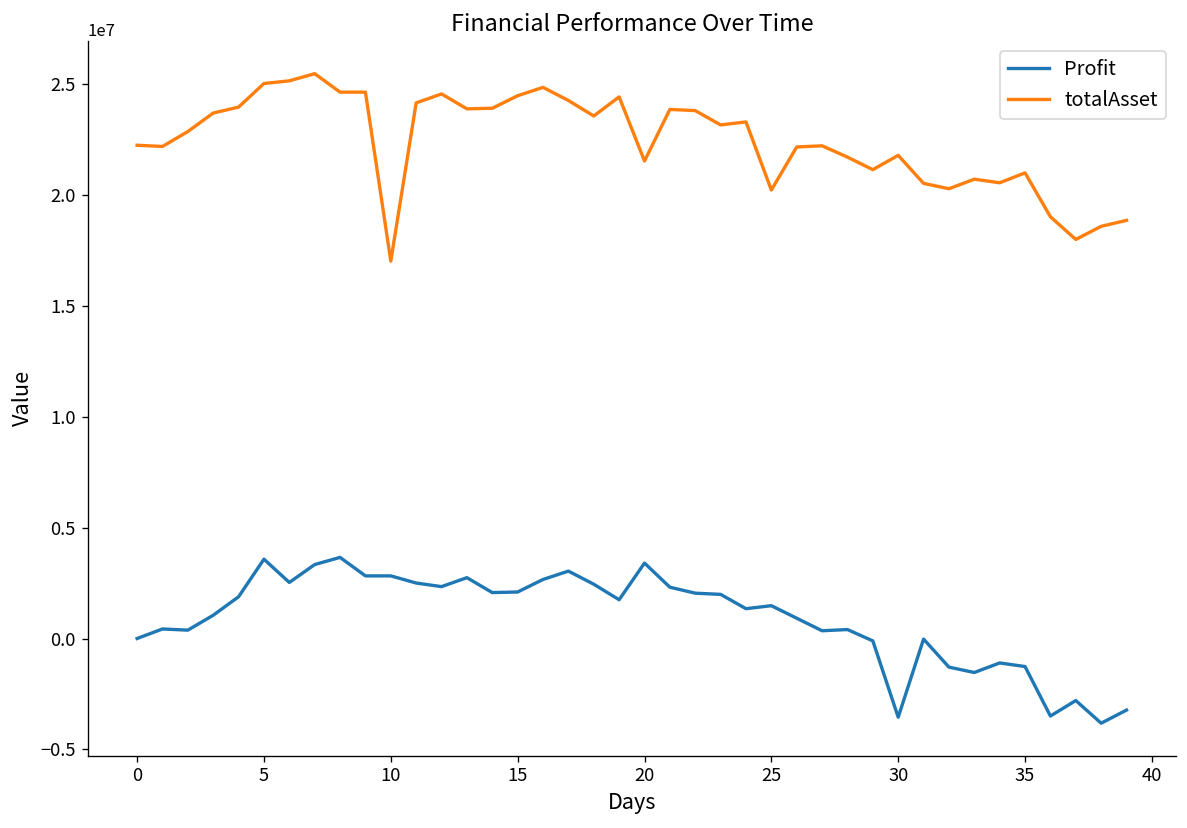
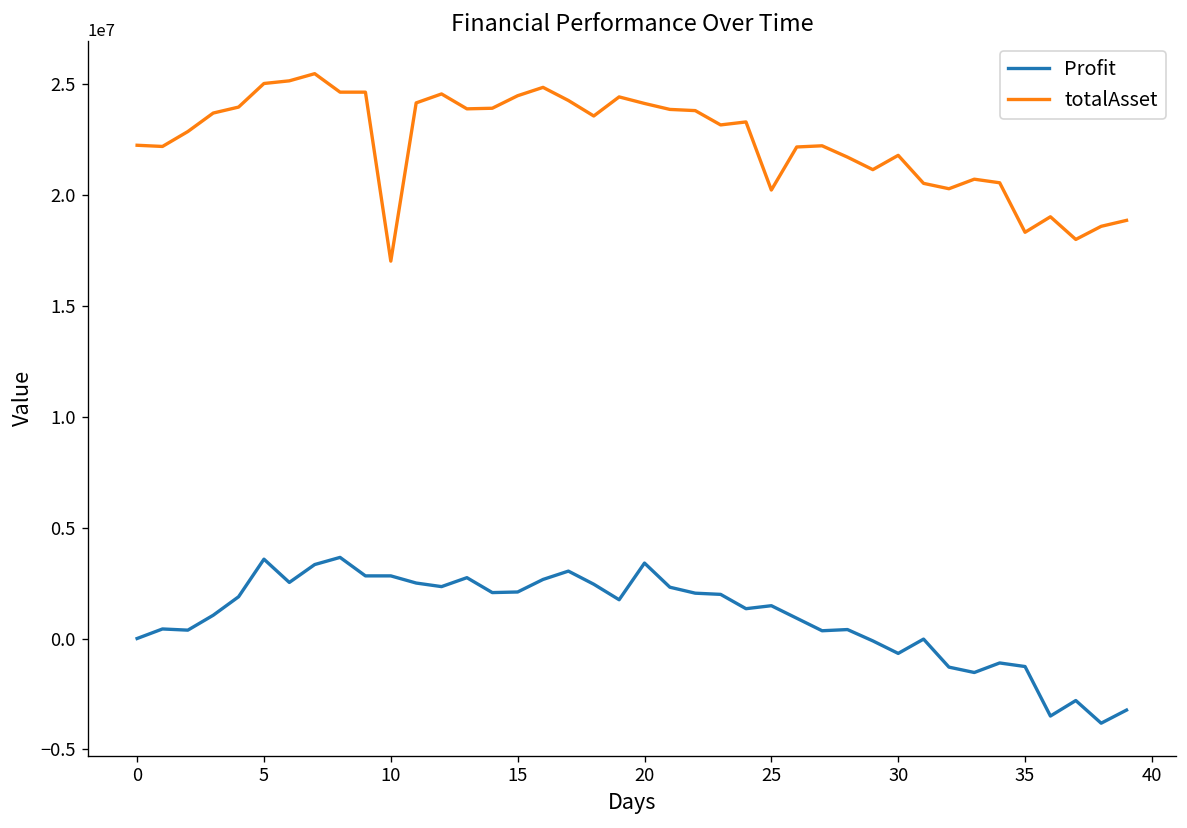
totalAsset, 20: 21500000 -> 24100000
Profit, 30: -3500000 -> -700000
totalAsset, 35: 21000000 -> 18300000
